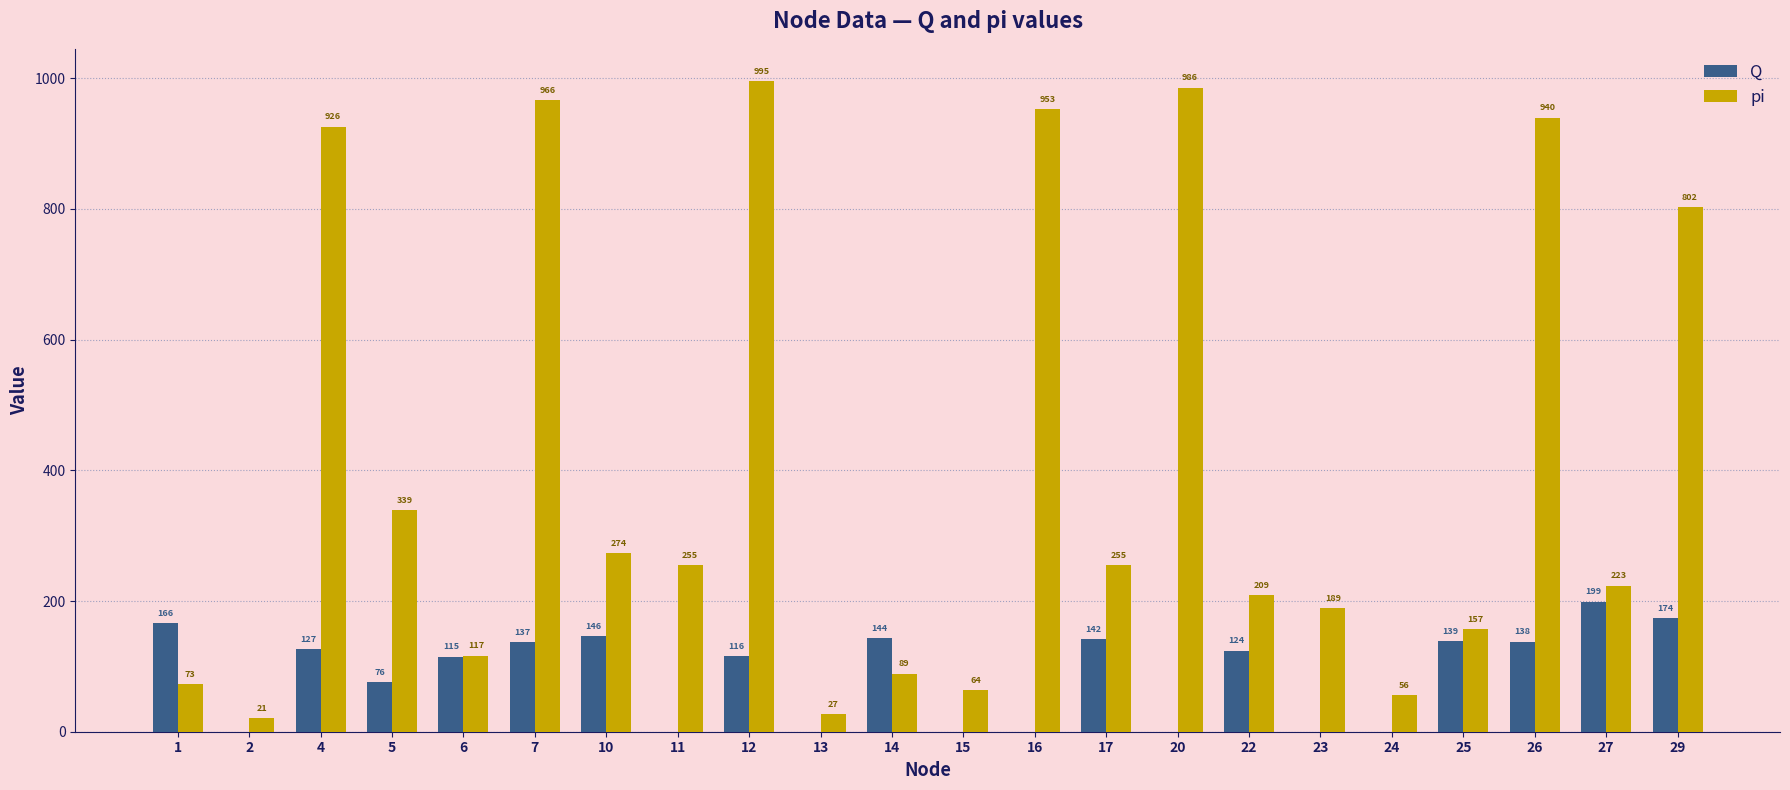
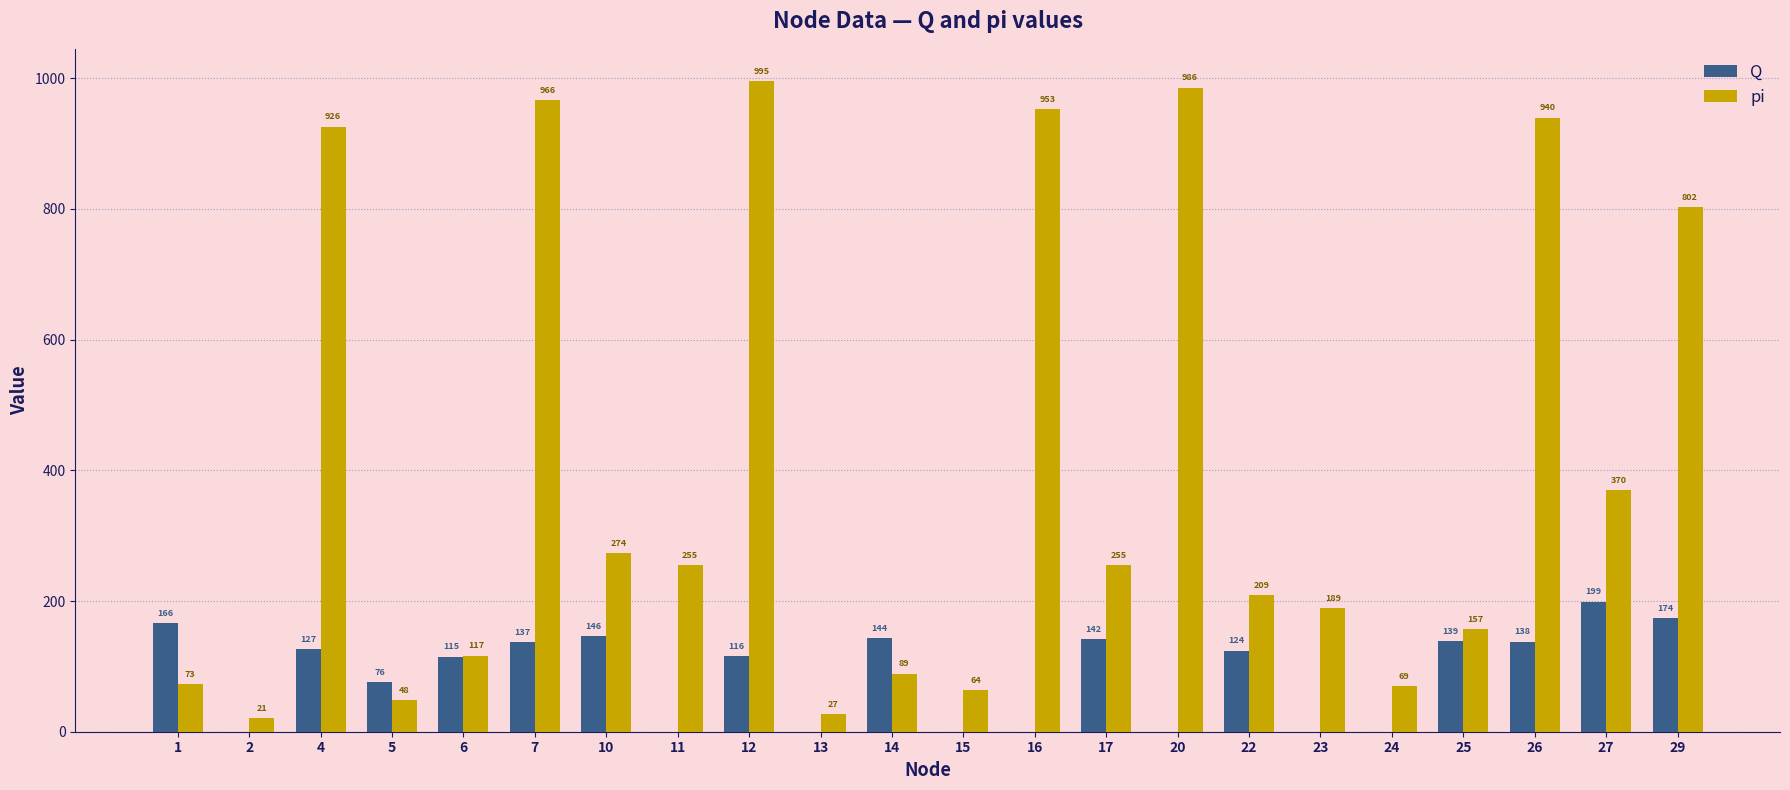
pi, 5: 339 -> 48
pi, 24: 56 -> 69
pi, 27: 223 -> 370
